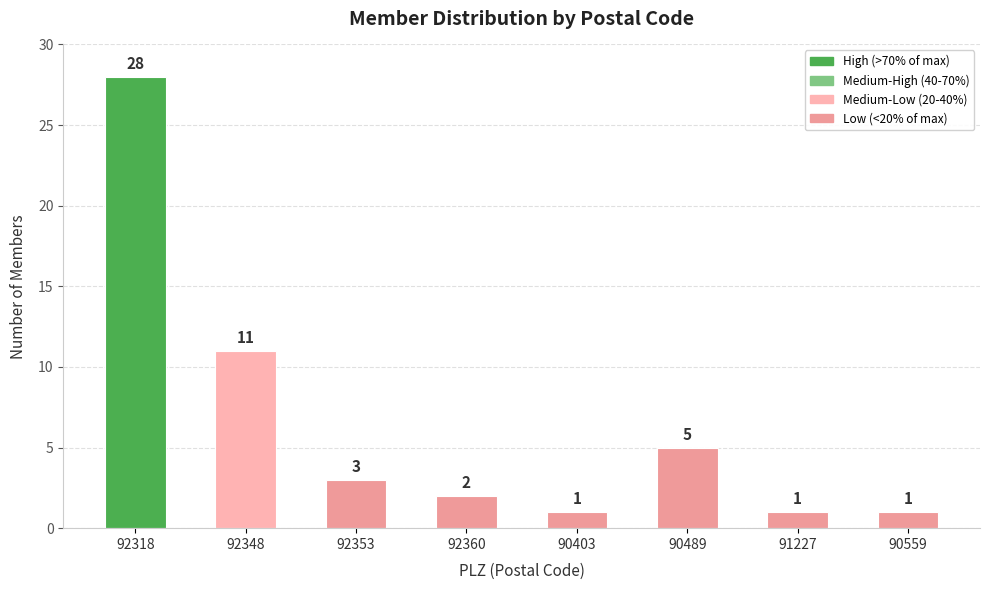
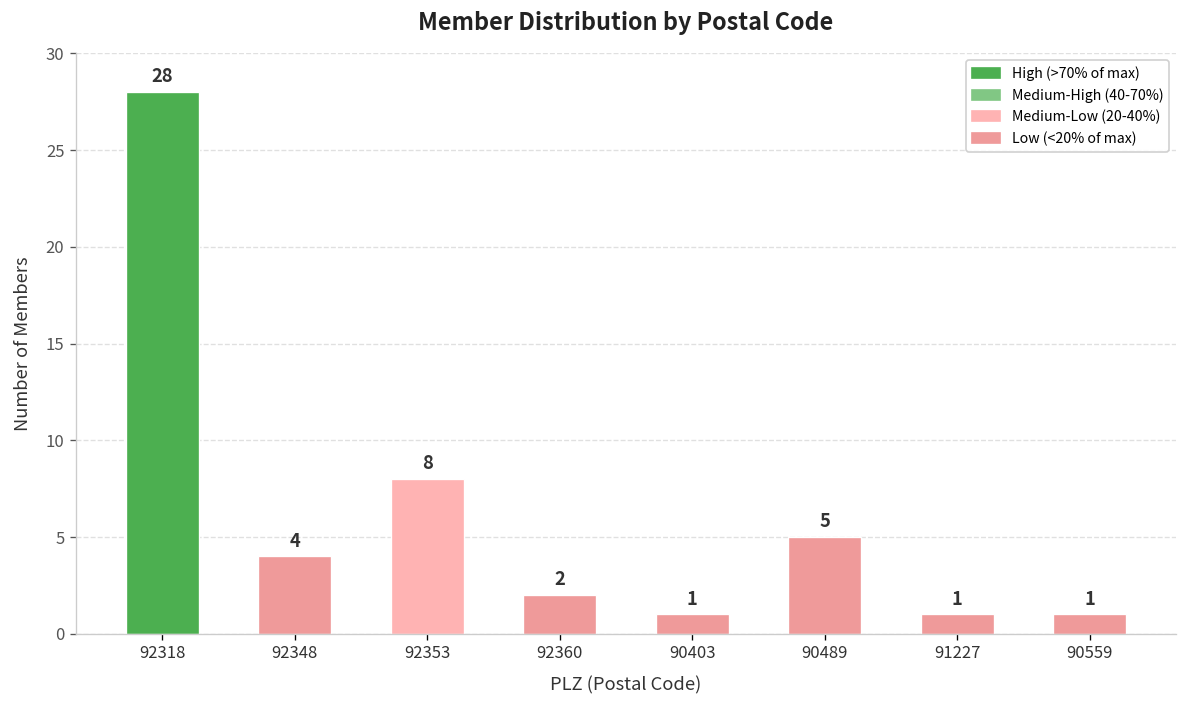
92348: 11 -> 4
92353: 3 -> 8
